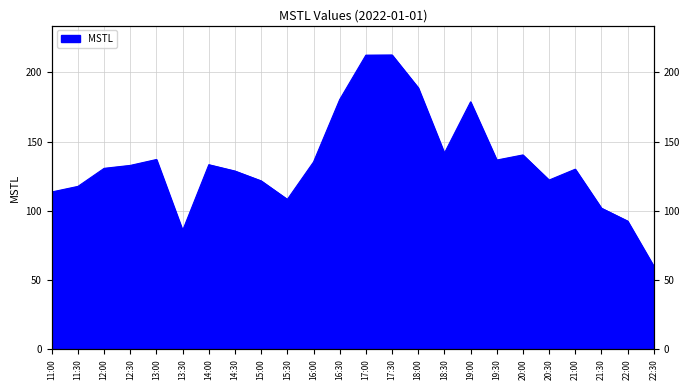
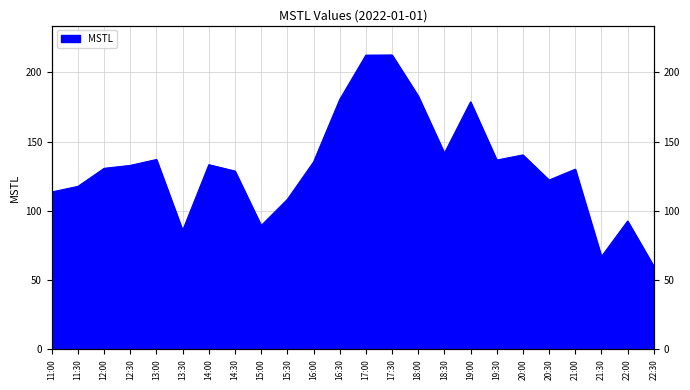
15:00: 122 -> 89
18:00: 189 -> 183
21:30: 102 -> 67
